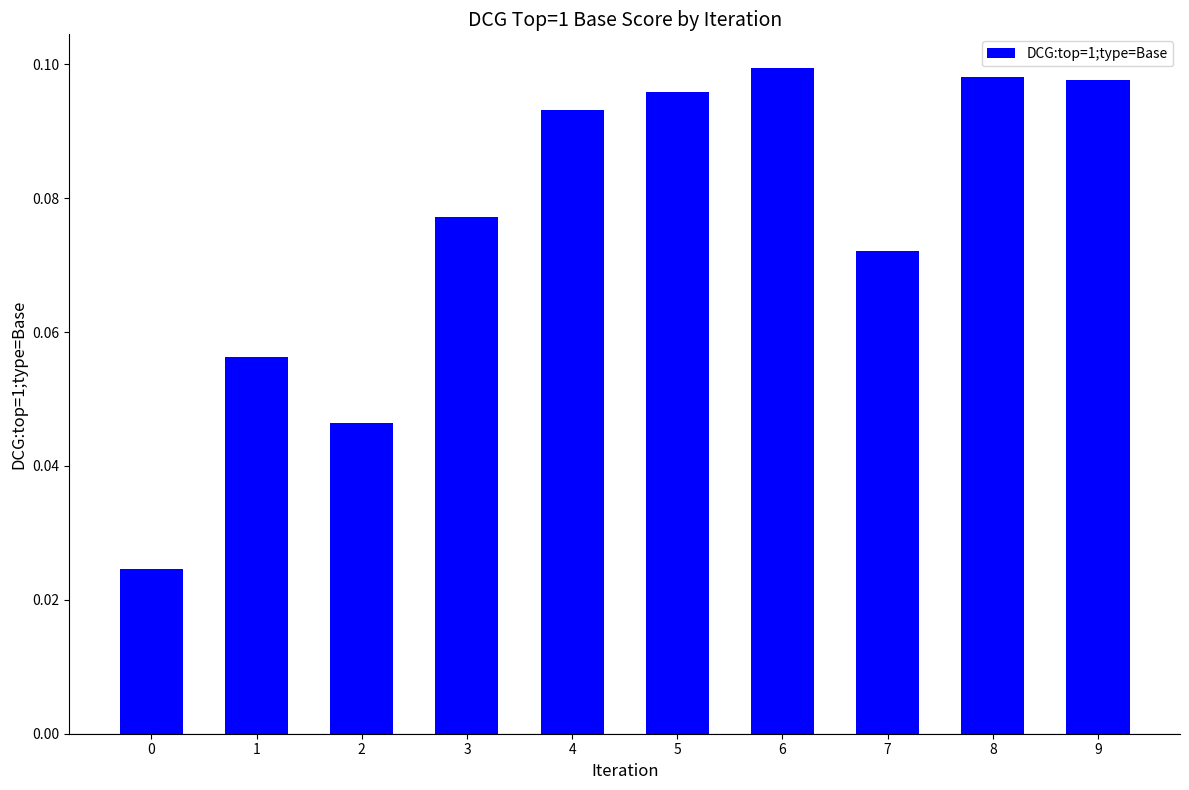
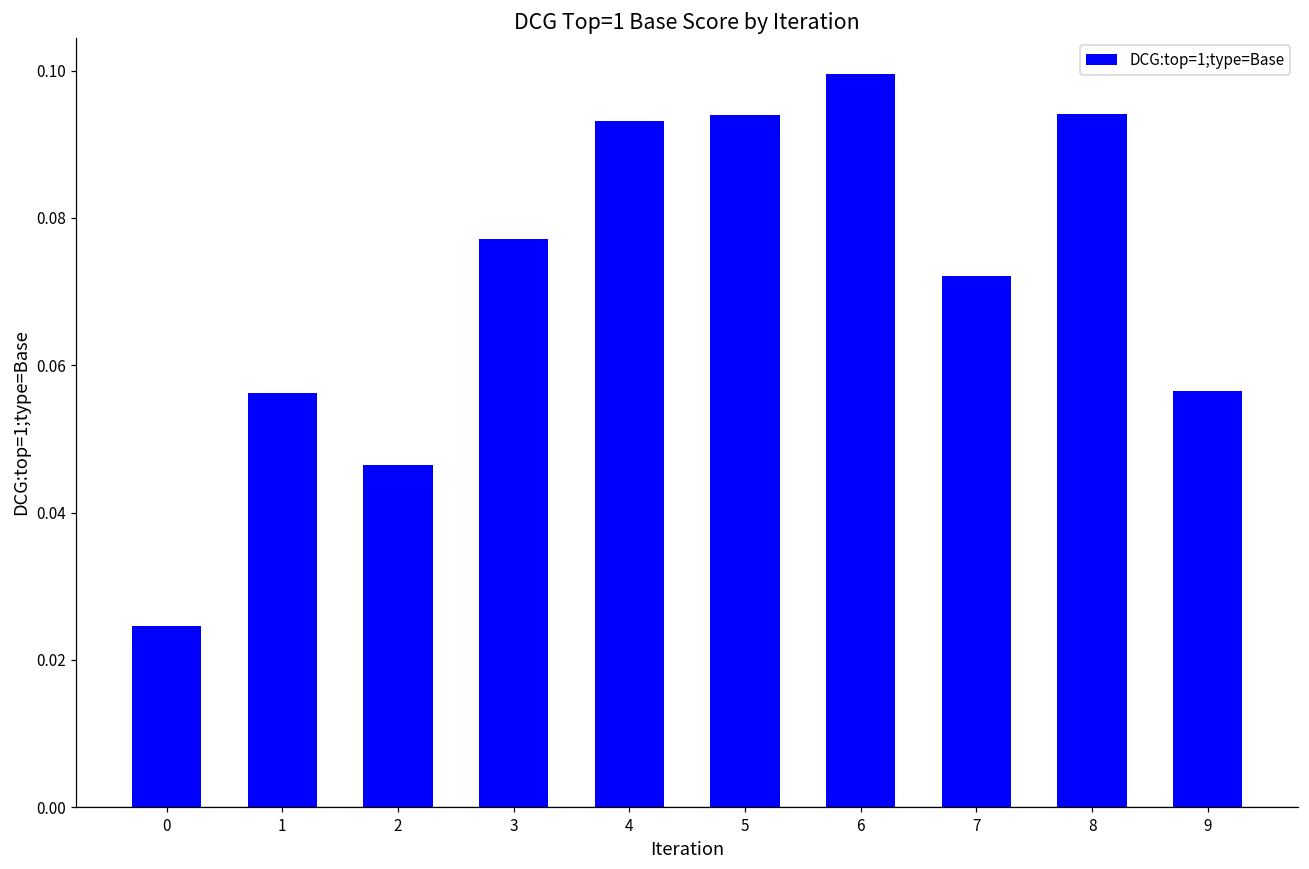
5: 0.096 -> 0.094
8: 0.098 -> 0.094
9: 0.098 -> 0.057
